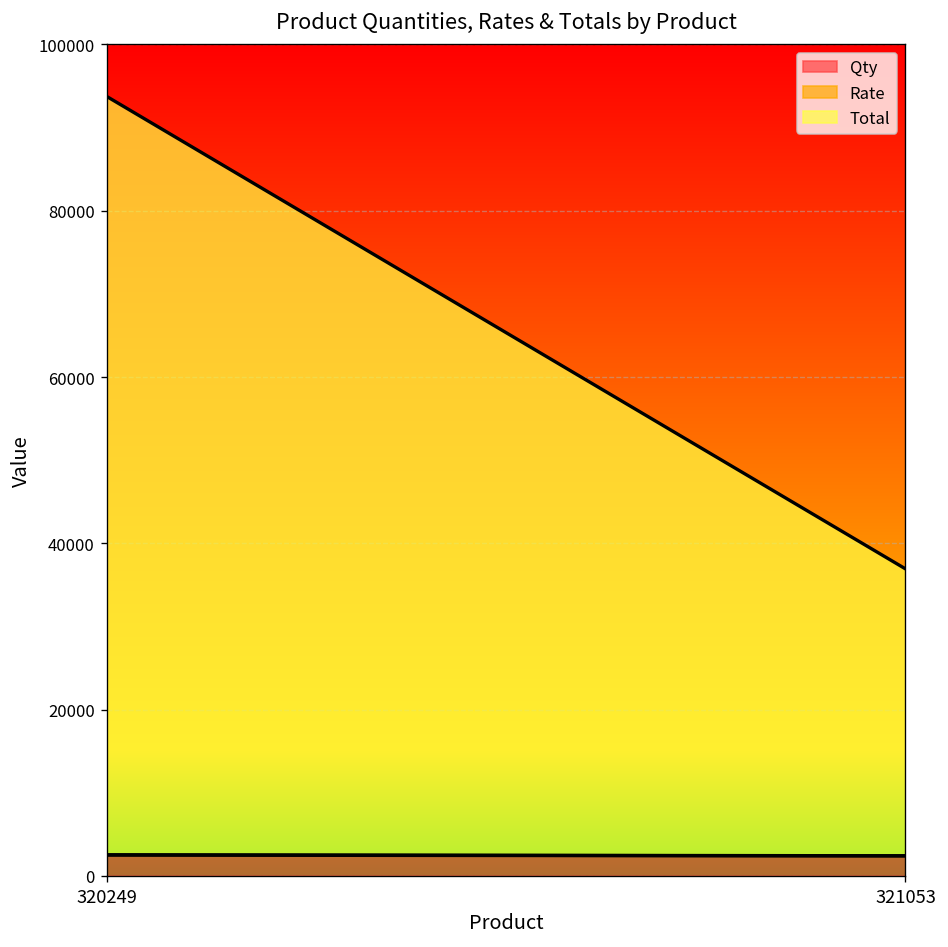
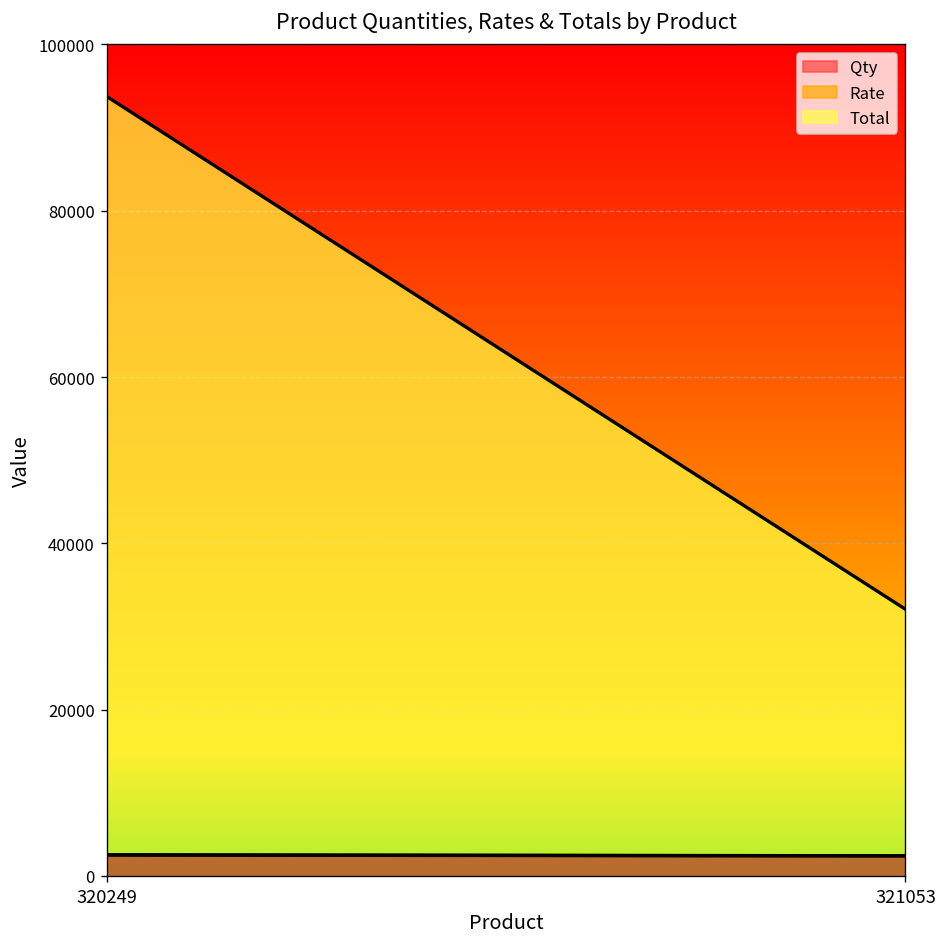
Total, 321053: 35000 -> 30000
